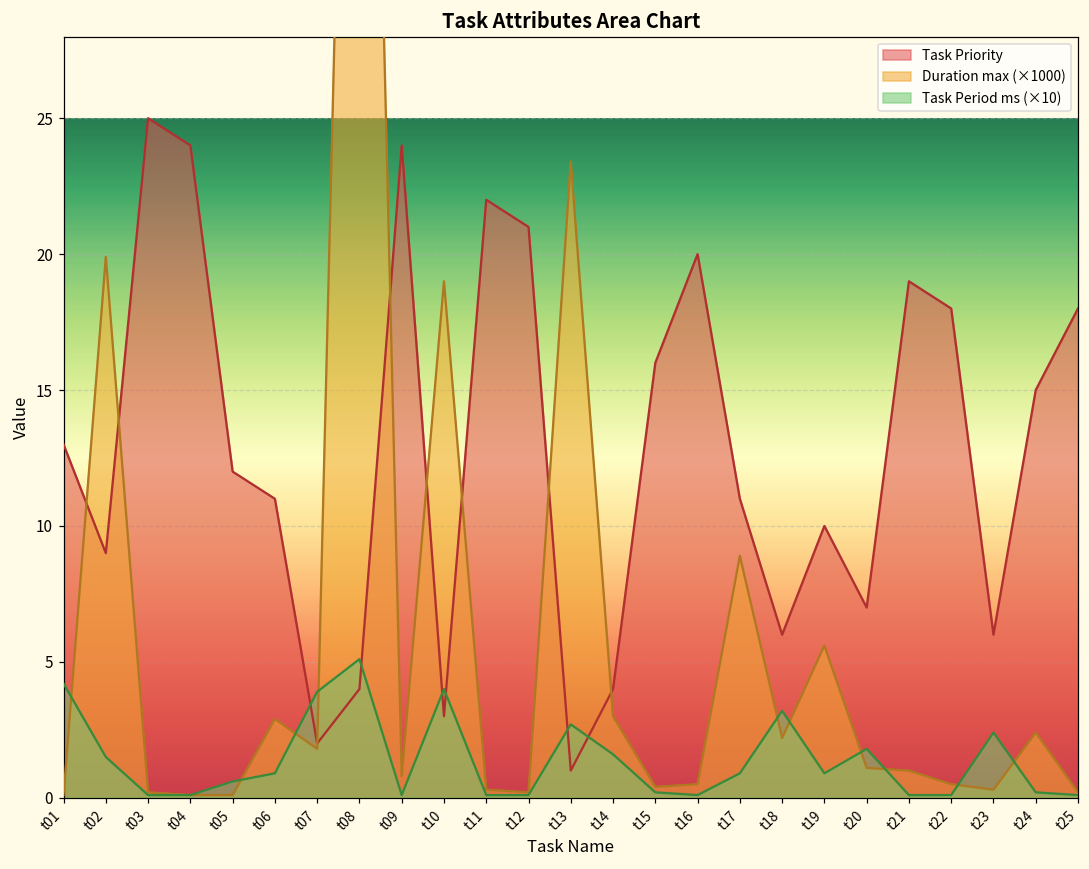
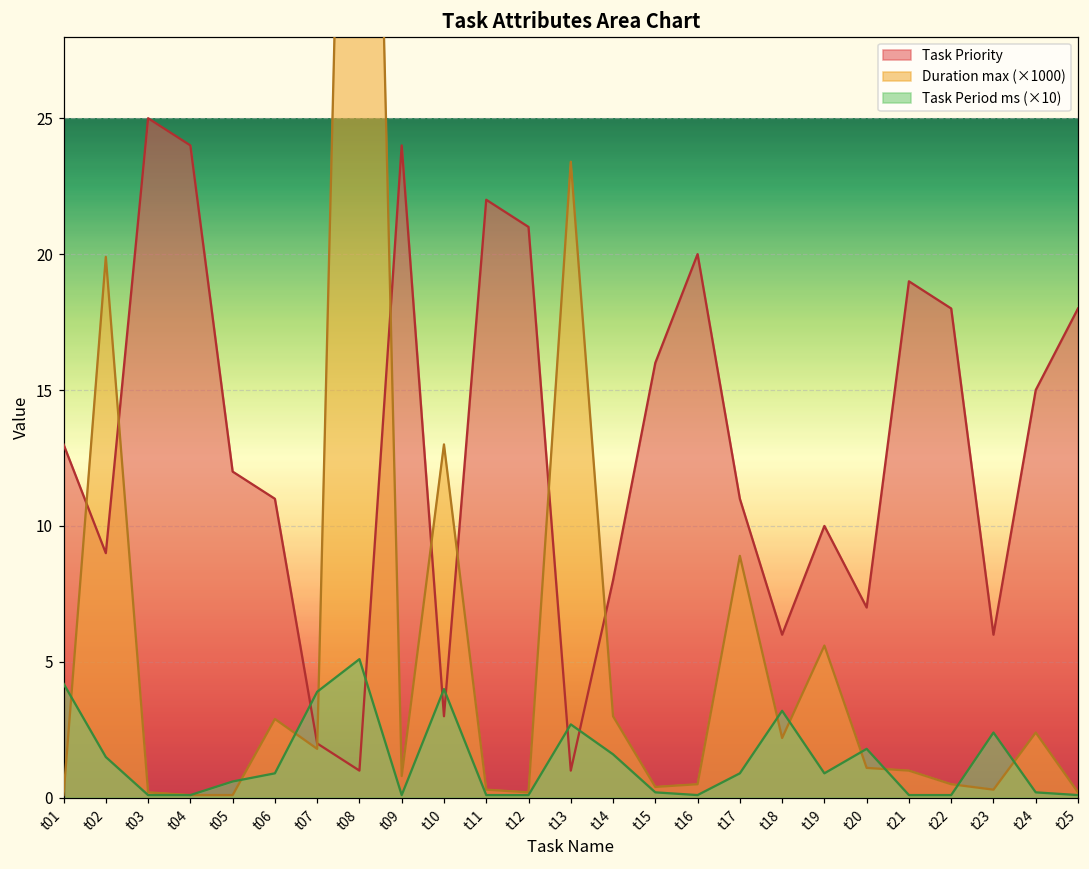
Task Priority, t08: 4 -> 1
Duration max (×1000), t10: 19.0 -> 13.0
Task Priority, t14: 4 -> 8
